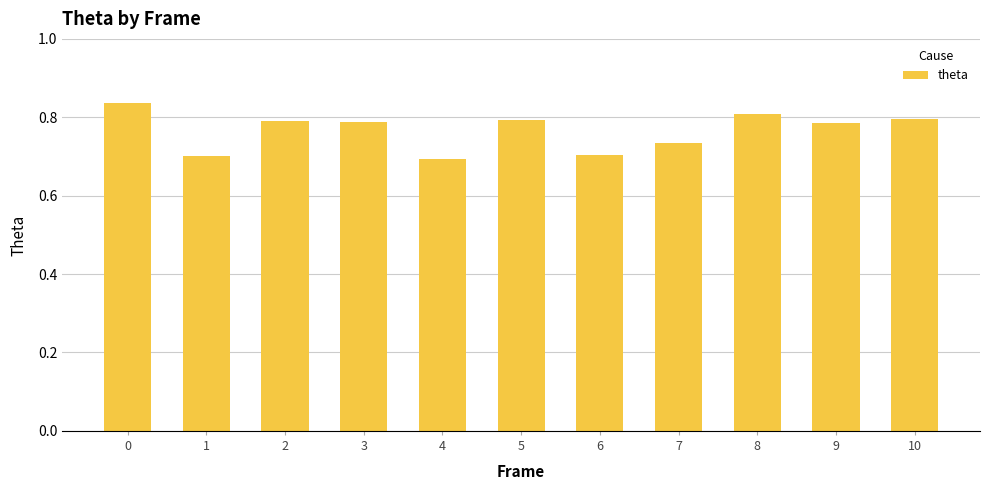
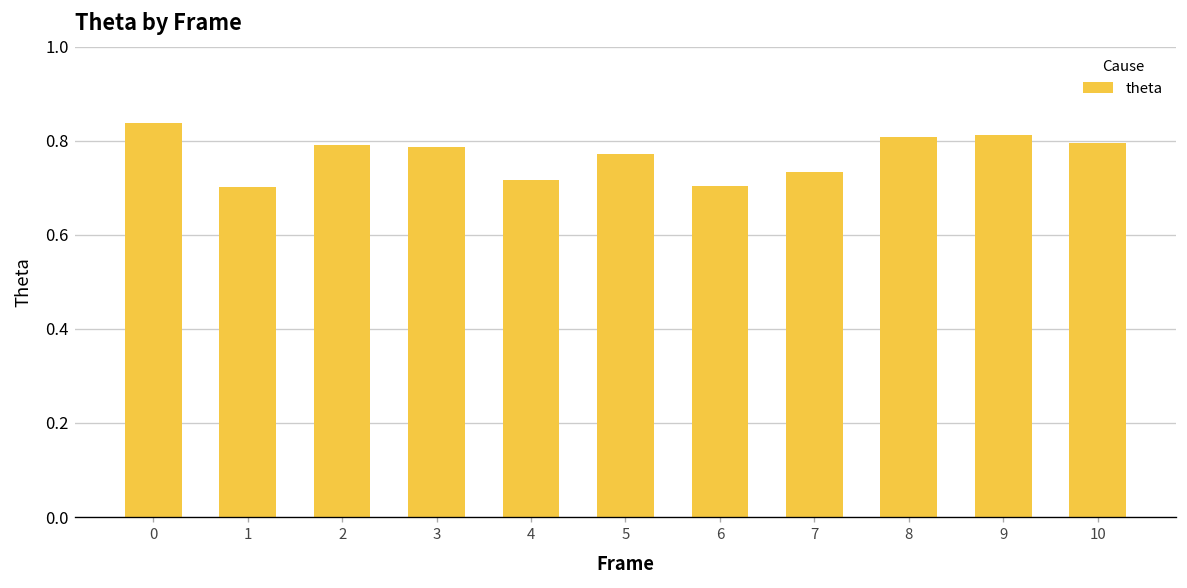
4: 0.69 -> 0.72
5: 0.79 -> 0.77
9: 0.79 -> 0.81
